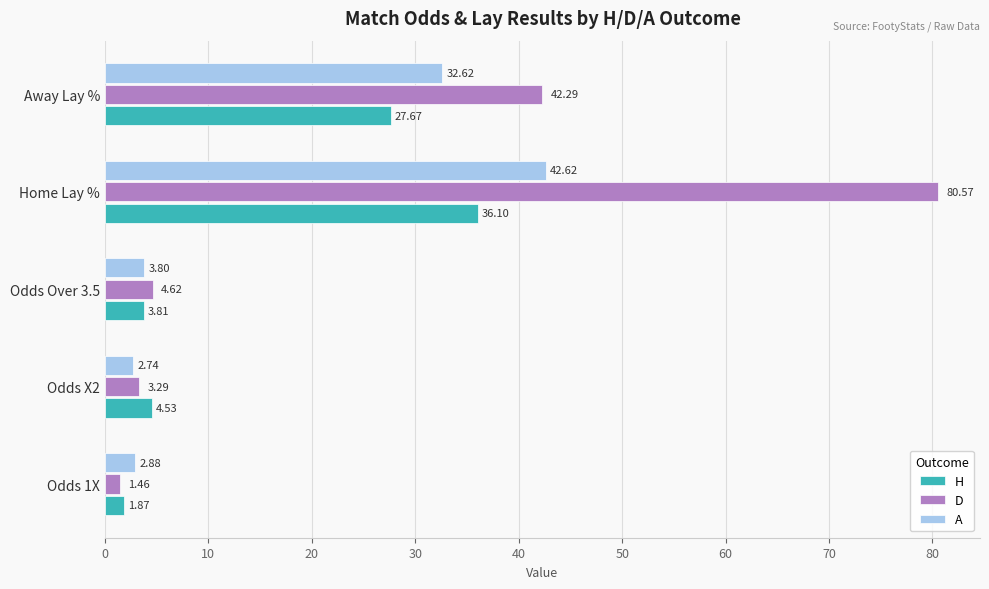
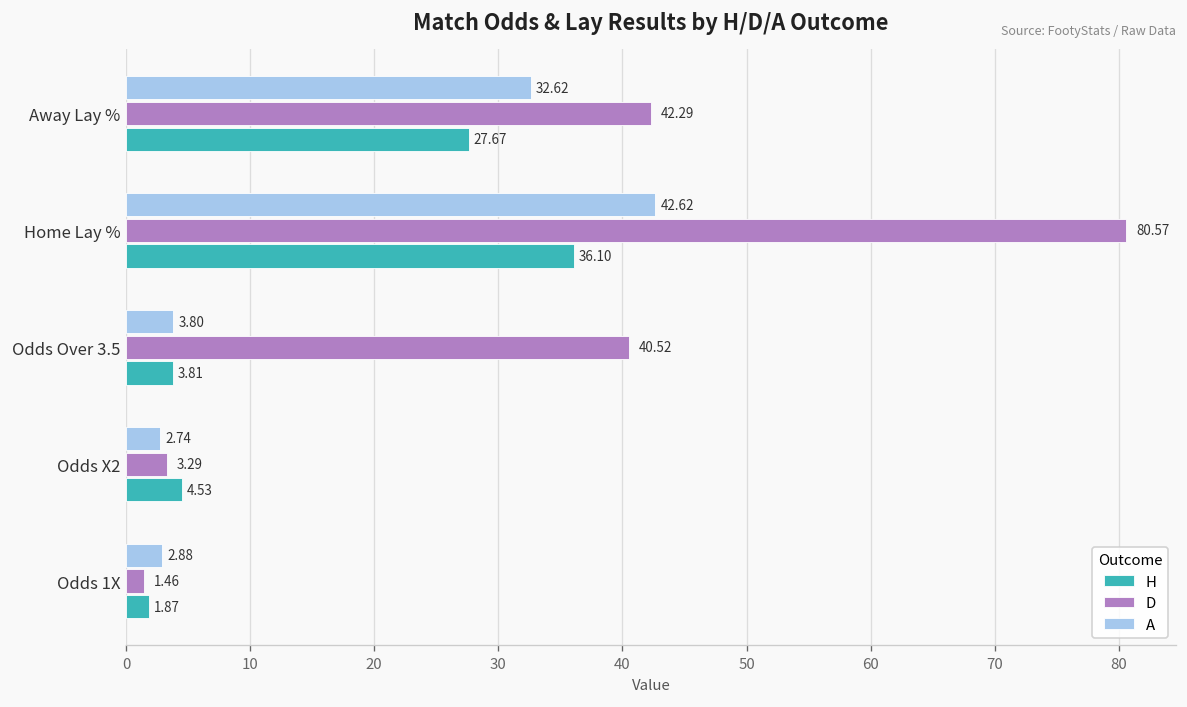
D, Odds Over 3.5: 4.62 -> 40.52
